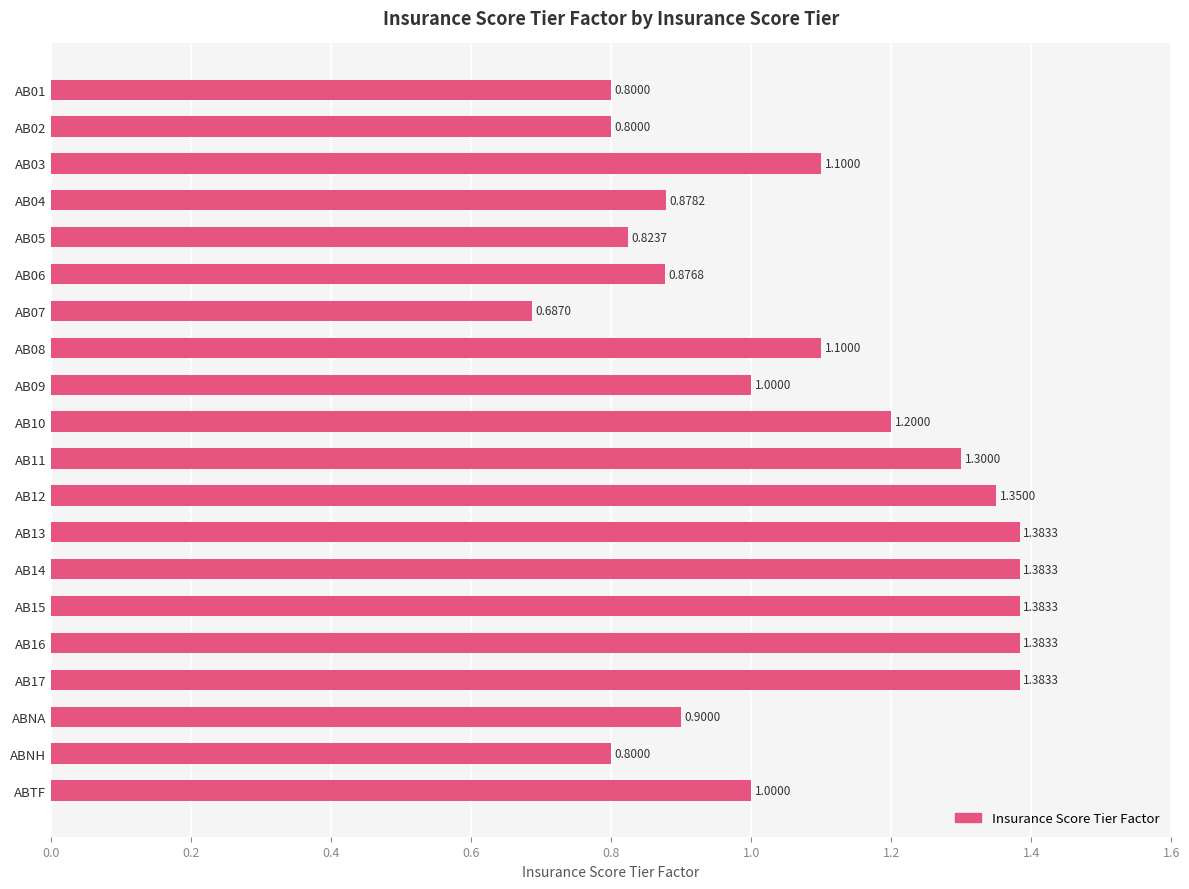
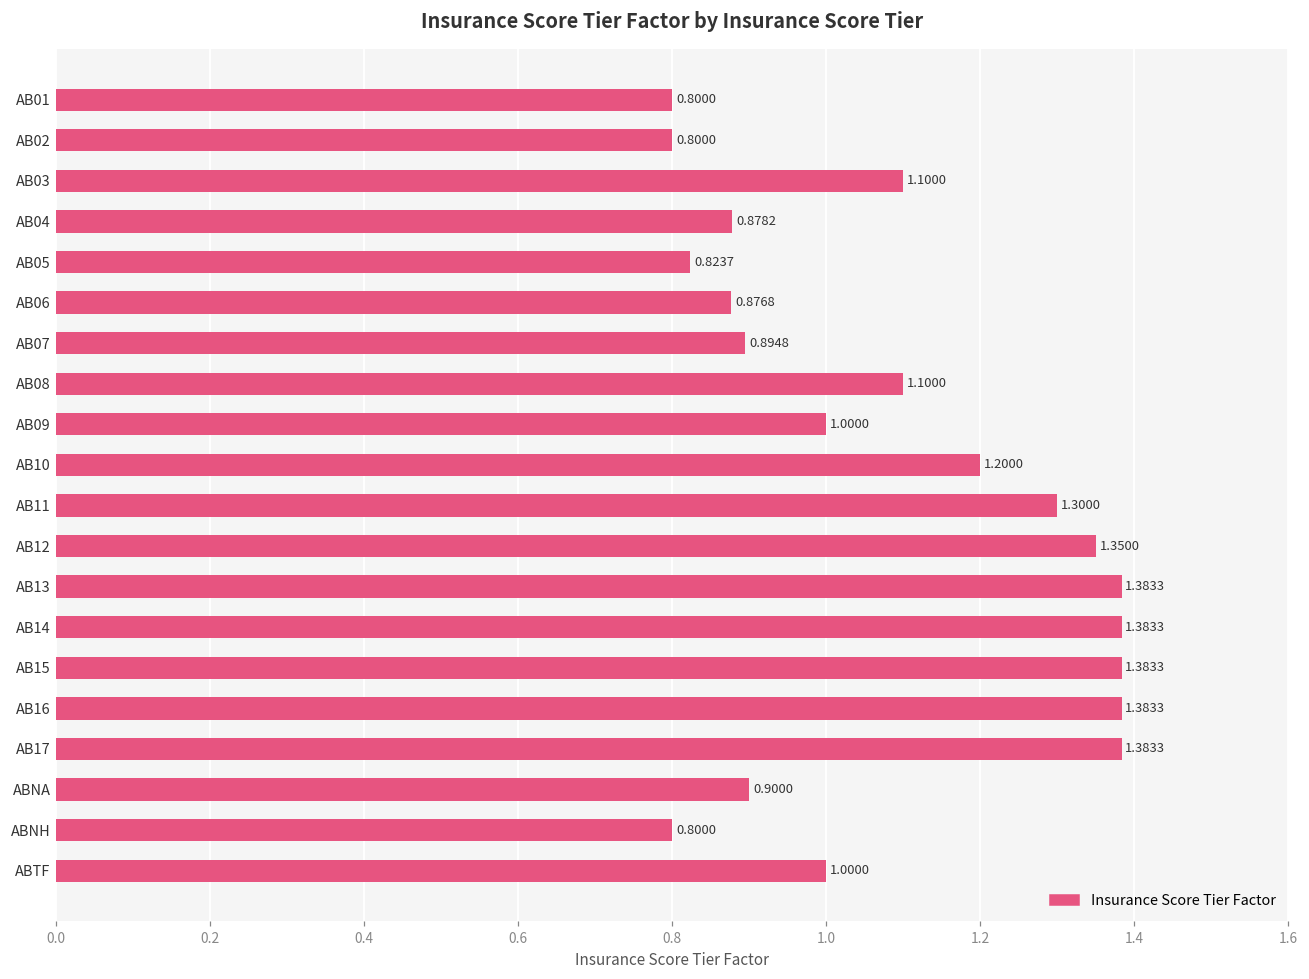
AB07: 0.6870 -> 0.8948
